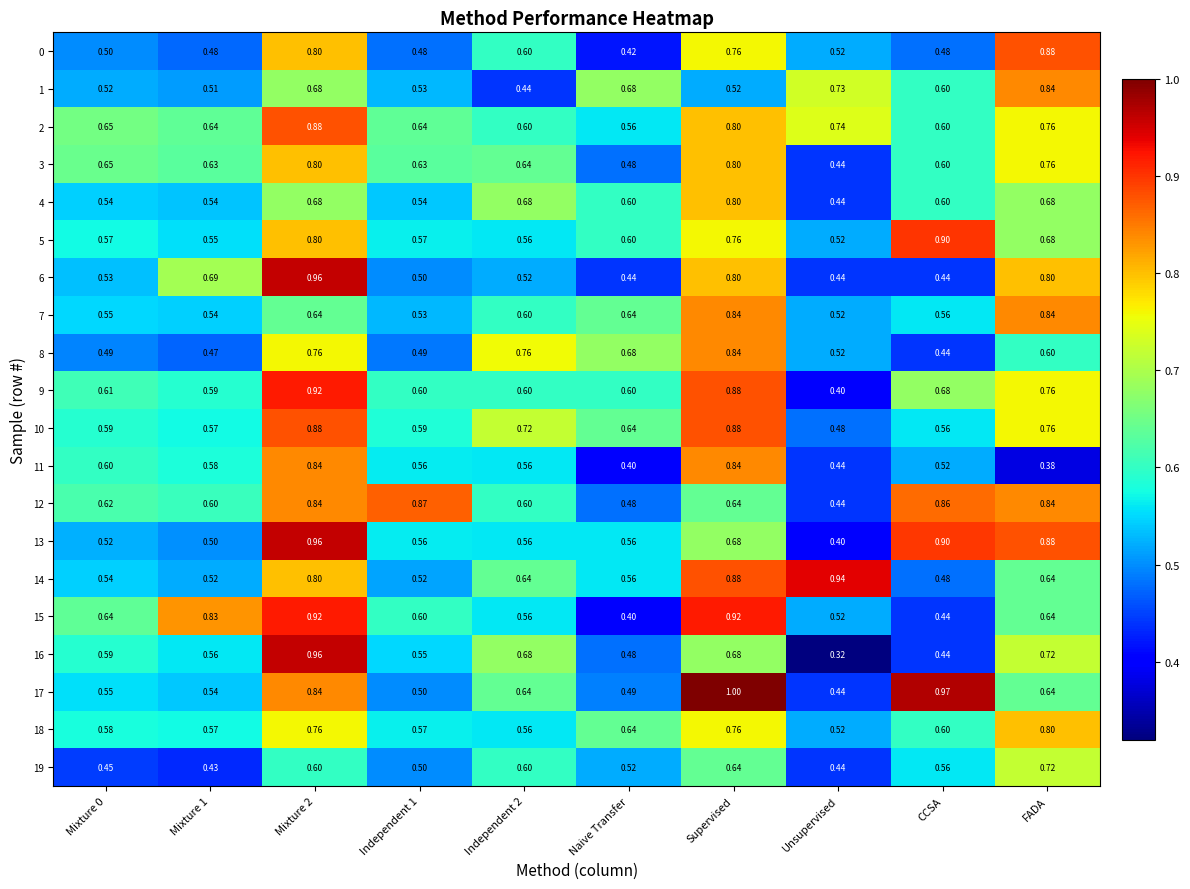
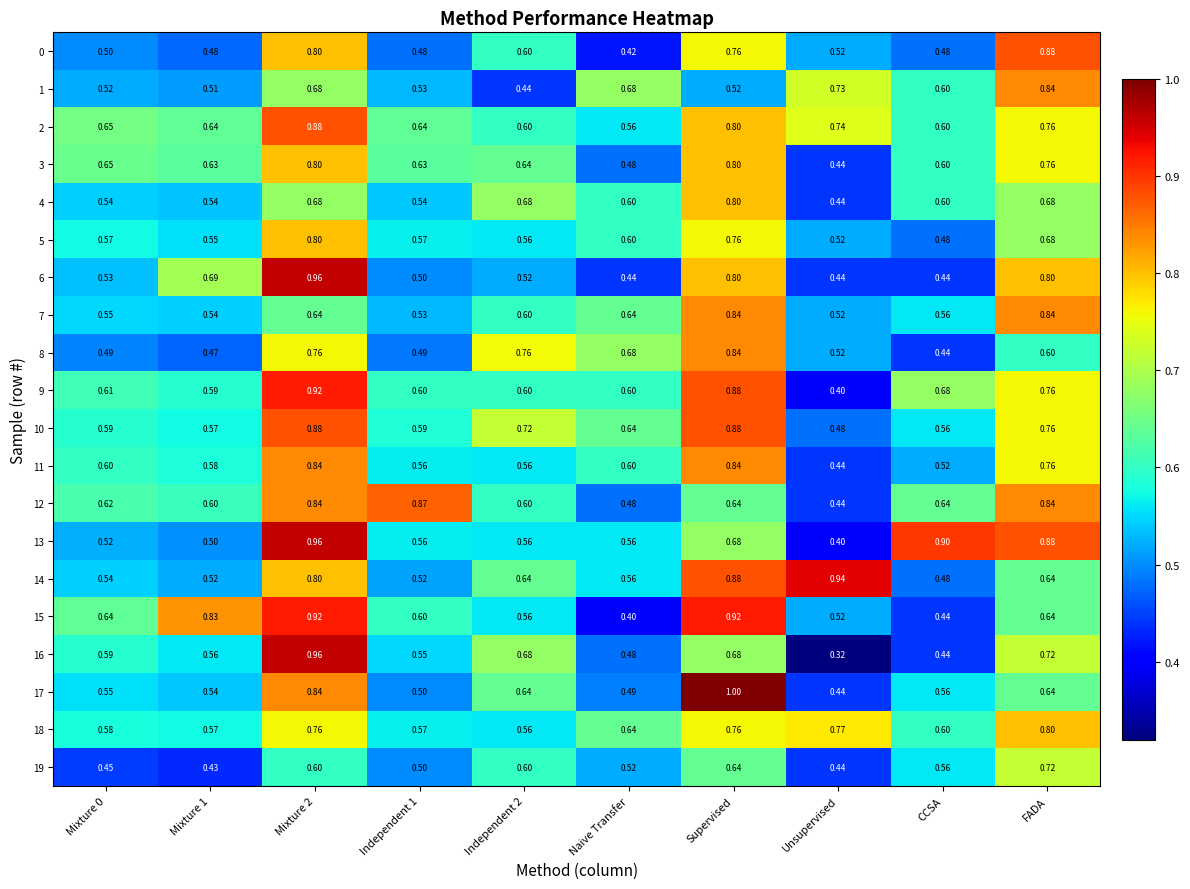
5, CCSA: 0.90 -> 0.48
11, Naive Transfer: 0.40 -> 0.60
11, FADA: 0.38 -> 0.76
12, CCSA: 0.86 -> 0.64
17, CCSA: 0.97 -> 0.56
18, Unsupervised: 0.52 -> 0.77
